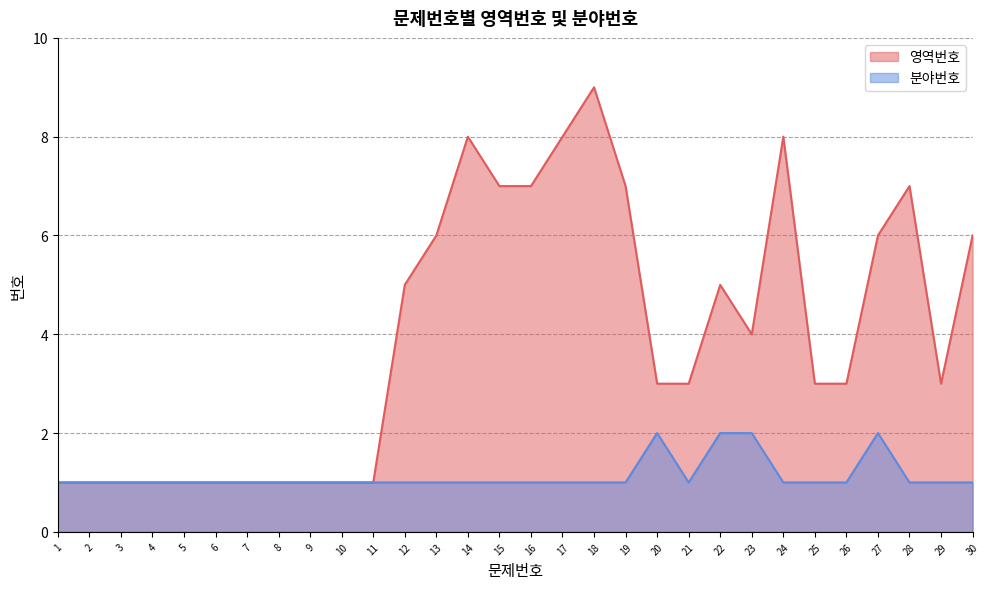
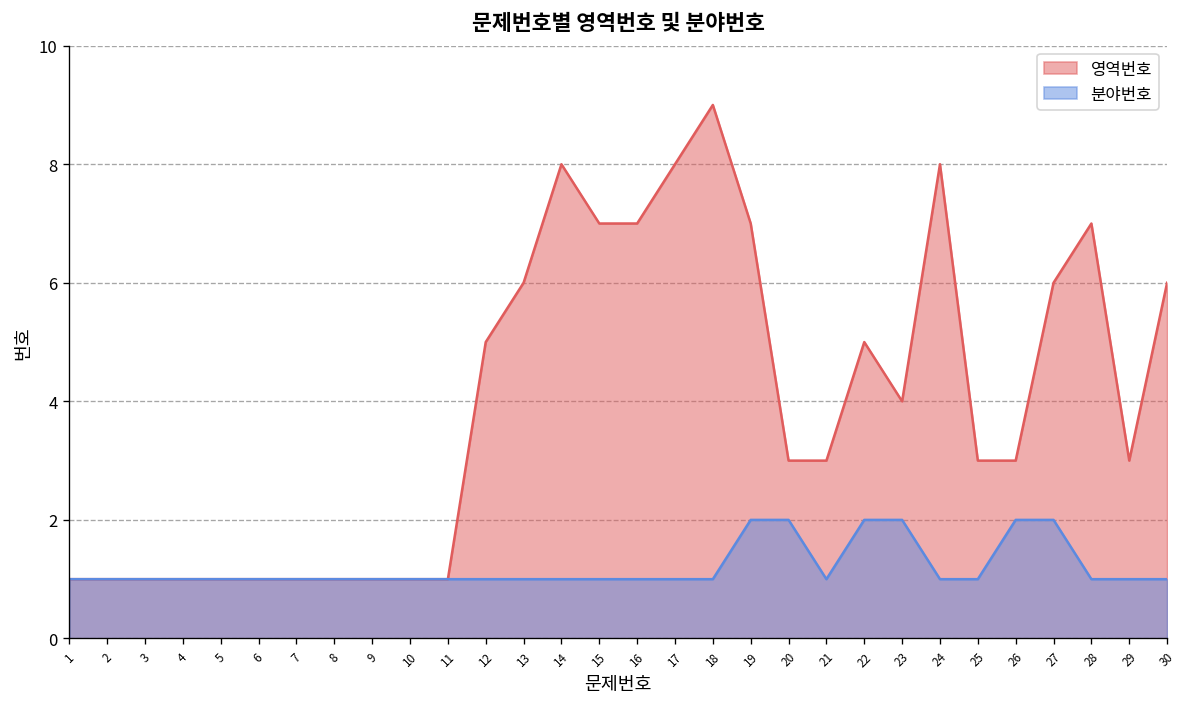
분야번호, 19: 1 -> 2
분야번호, 26: 1 -> 2
